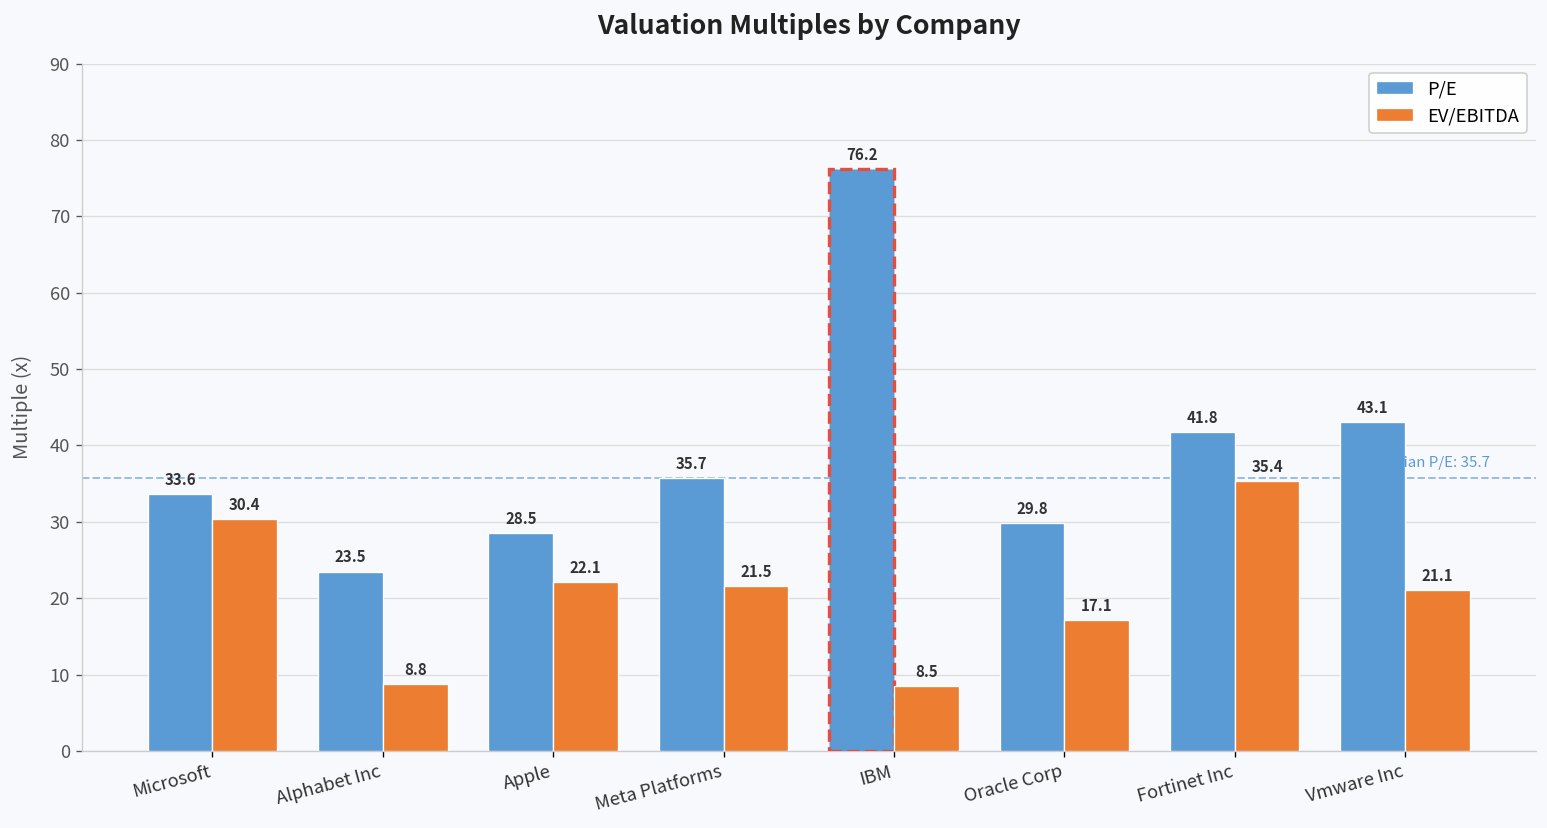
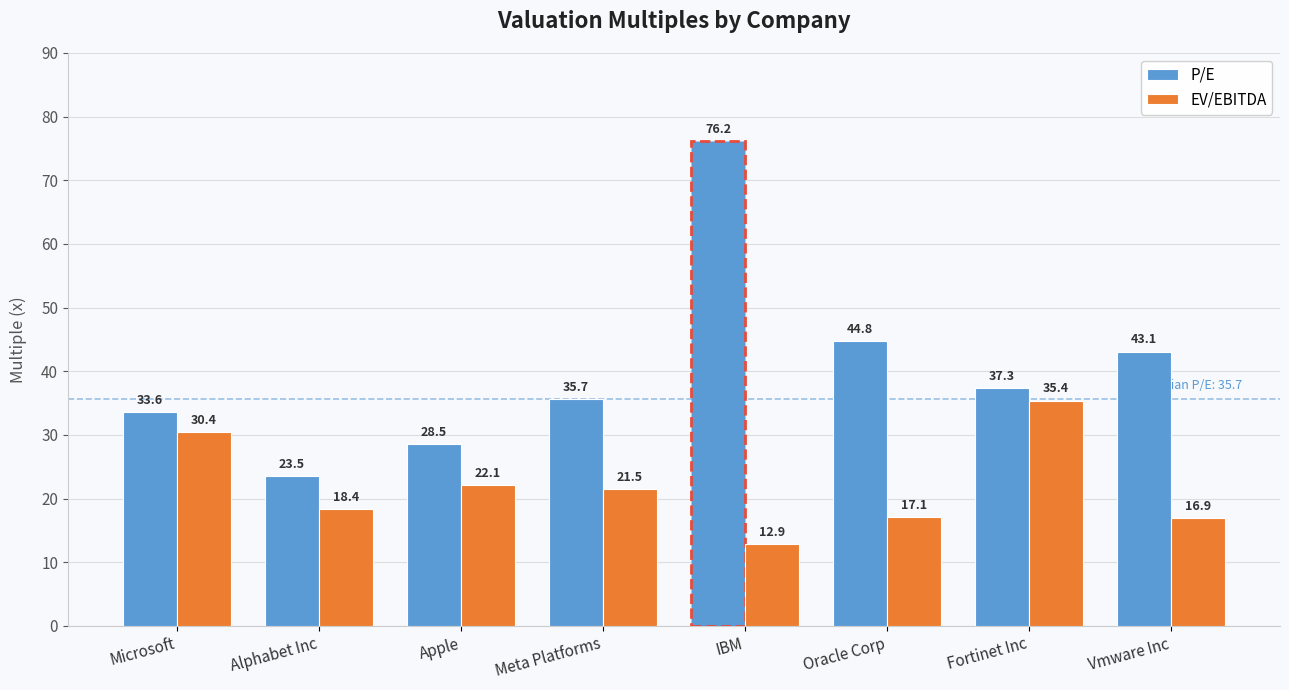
EV/EBITDA, Alphabet Inc: 8.8 -> 18.4
EV/EBITDA, IBM: 8.5 -> 12.9
P/E, Oracle Corp: 29.8 -> 44.8
P/E, Fortinet Inc: 41.8 -> 37.3
EV/EBITDA, Vmware Inc: 21.1 -> 16.9
